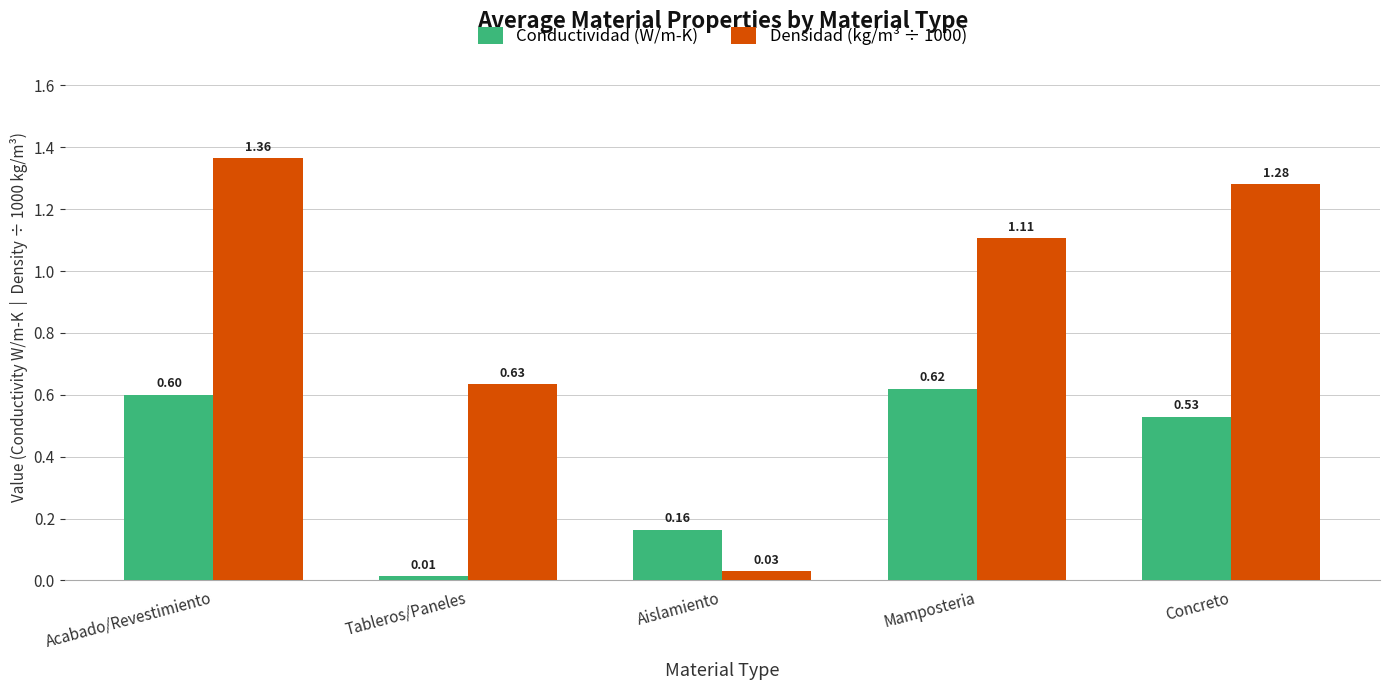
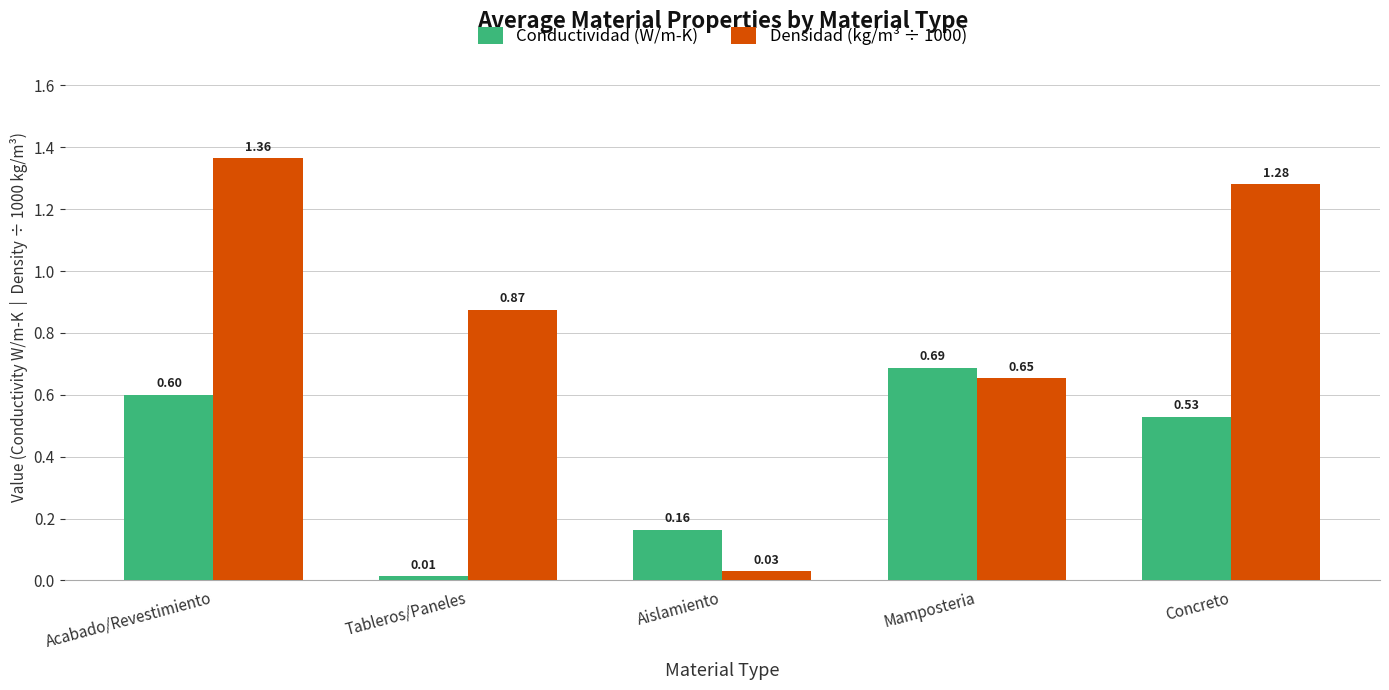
Densidad (kg/m³ ÷ 1000), Tableros/Paneles: 0.63 -> 0.87
Conductividad (W/m-K), Mamposteria: 0.62 -> 0.69
Densidad (kg/m³ ÷ 1000), Mamposteria: 1.11 -> 0.65
